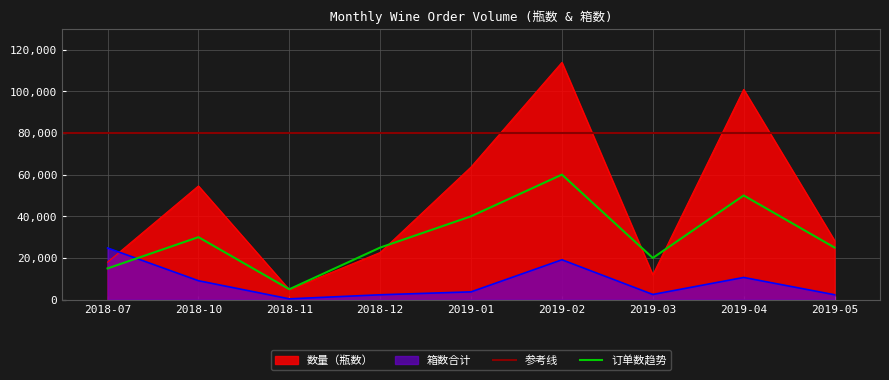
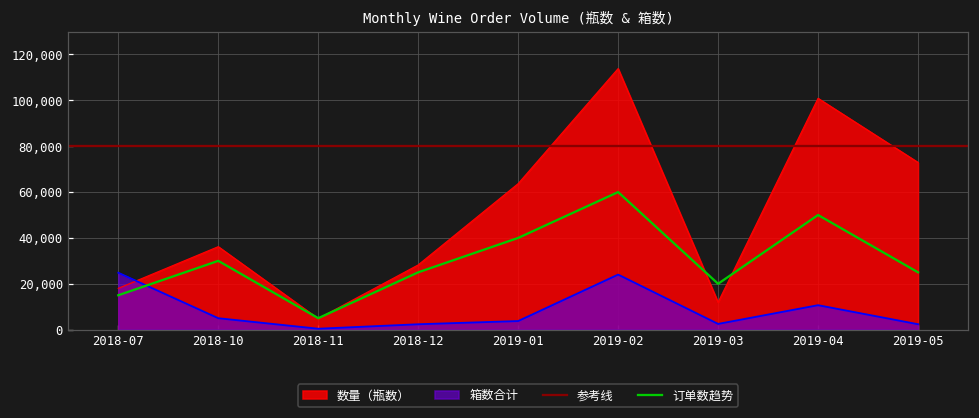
数量（瓶数）, 2018-10: 55,000 -> 36,000
箱数合计, 2018-10: 9,000 -> 5,000
数量（瓶数）, 2018-12: 23,000 -> 28,000
箱数合计, 2019-02: 19,000 -> 24,000
数量（瓶数）, 2019-05: 28,000 -> 73,000
